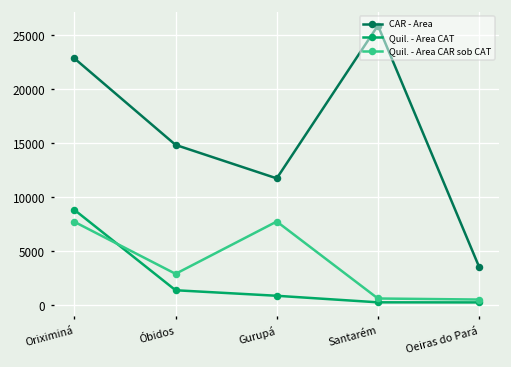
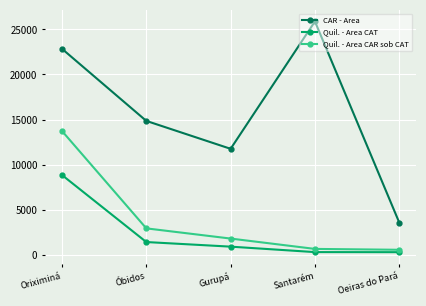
Quil. - Area CAR sob CAT, Oriximiná: 8000 -> 14000
Quil. - Area CAR sob CAT, Gurupá: 8000 -> 2000
